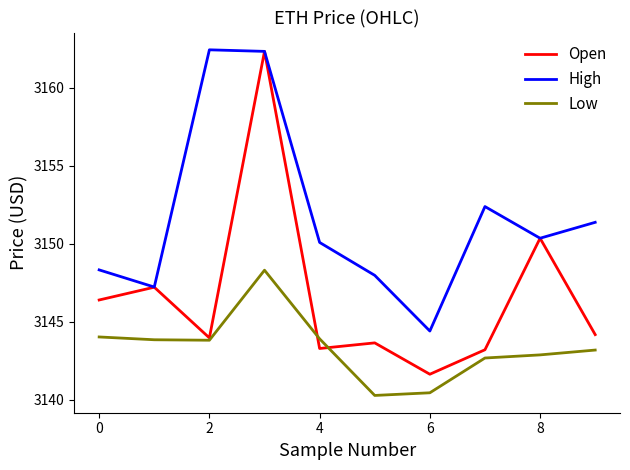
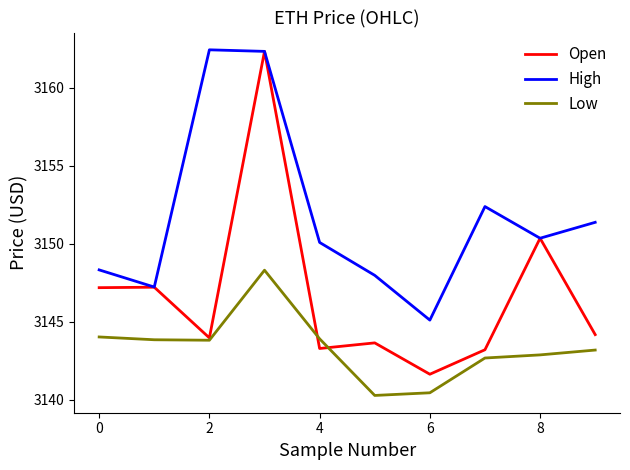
Open, 0: 3146.4 -> 3147.2
High, 6: 3144.4 -> 3145.1
